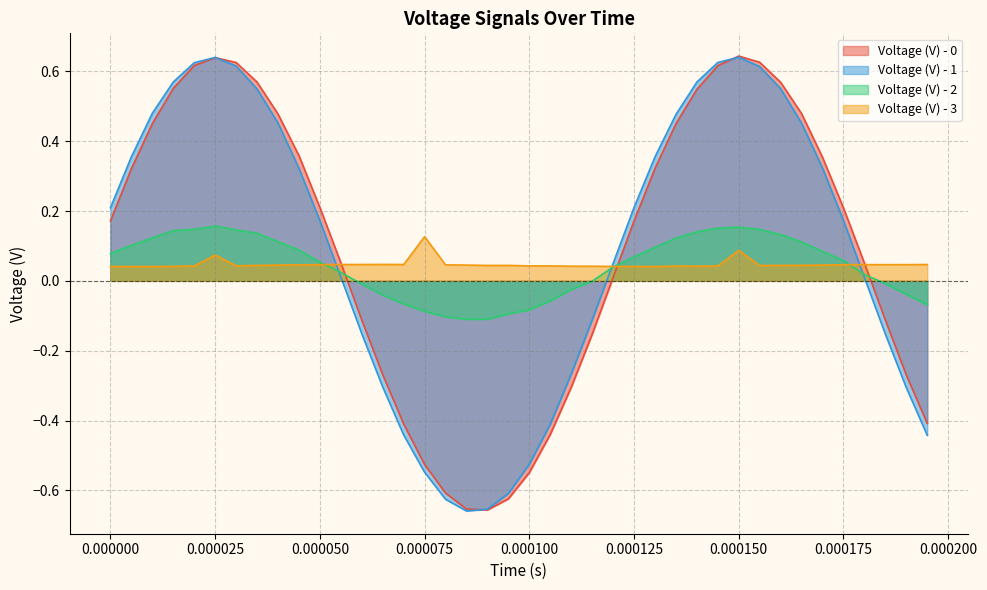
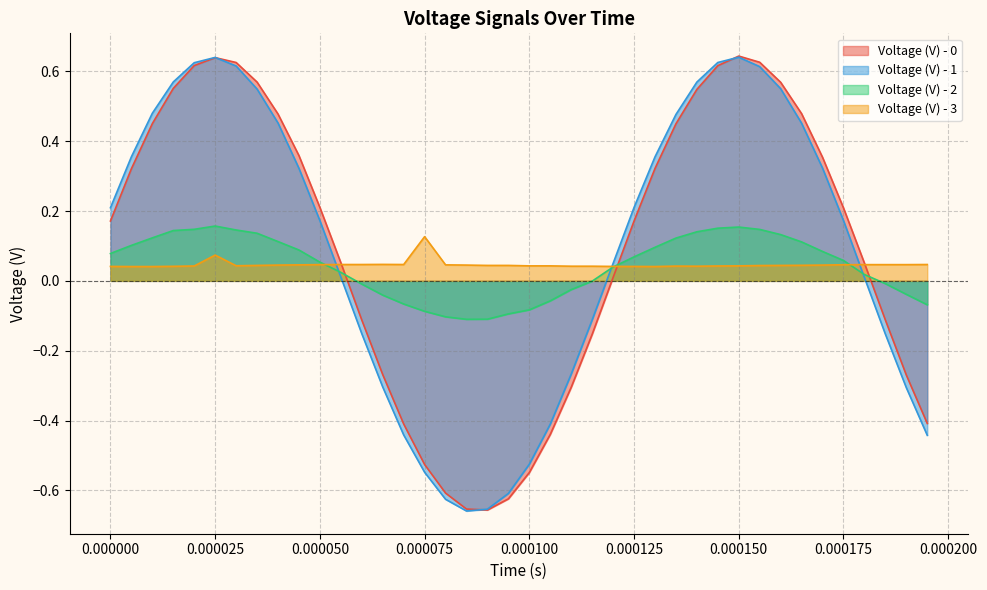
Voltage (V) - 3, 0.000150: 0.09 -> 0.04
